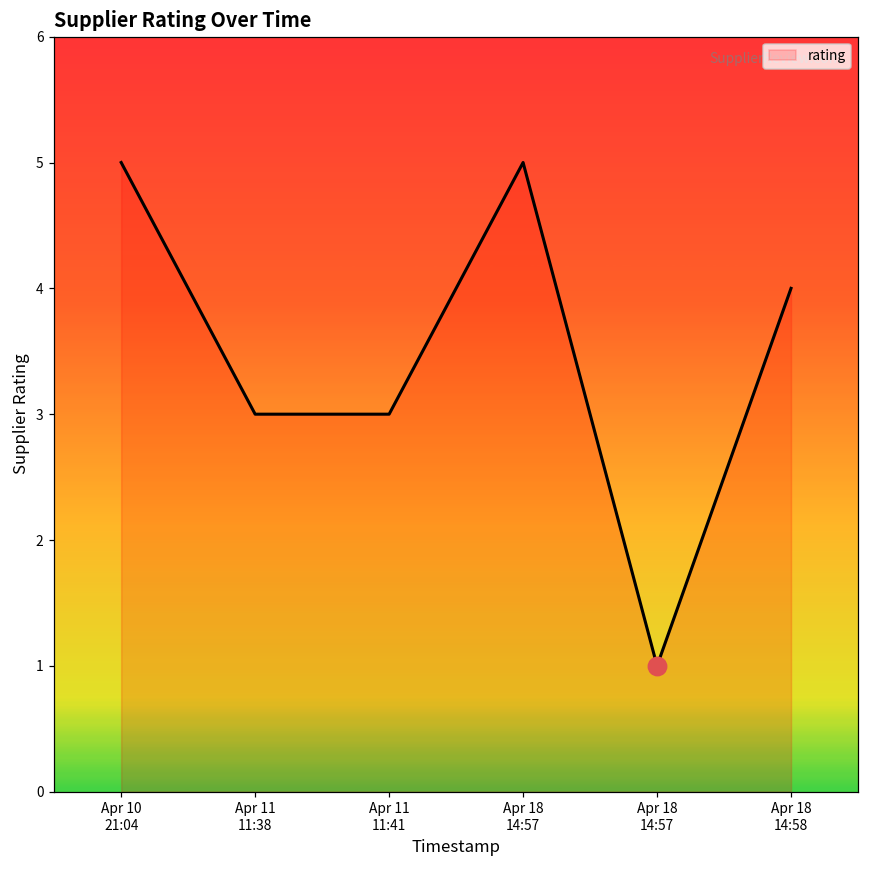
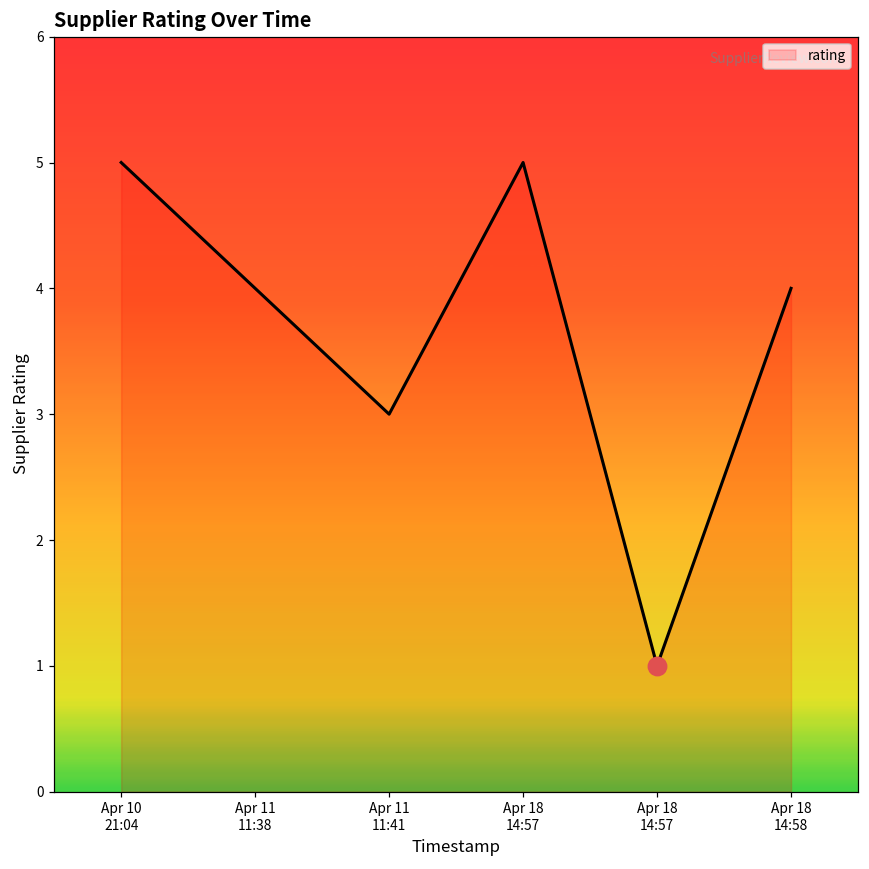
rating, Apr 11 11:38: 3 -> 4
